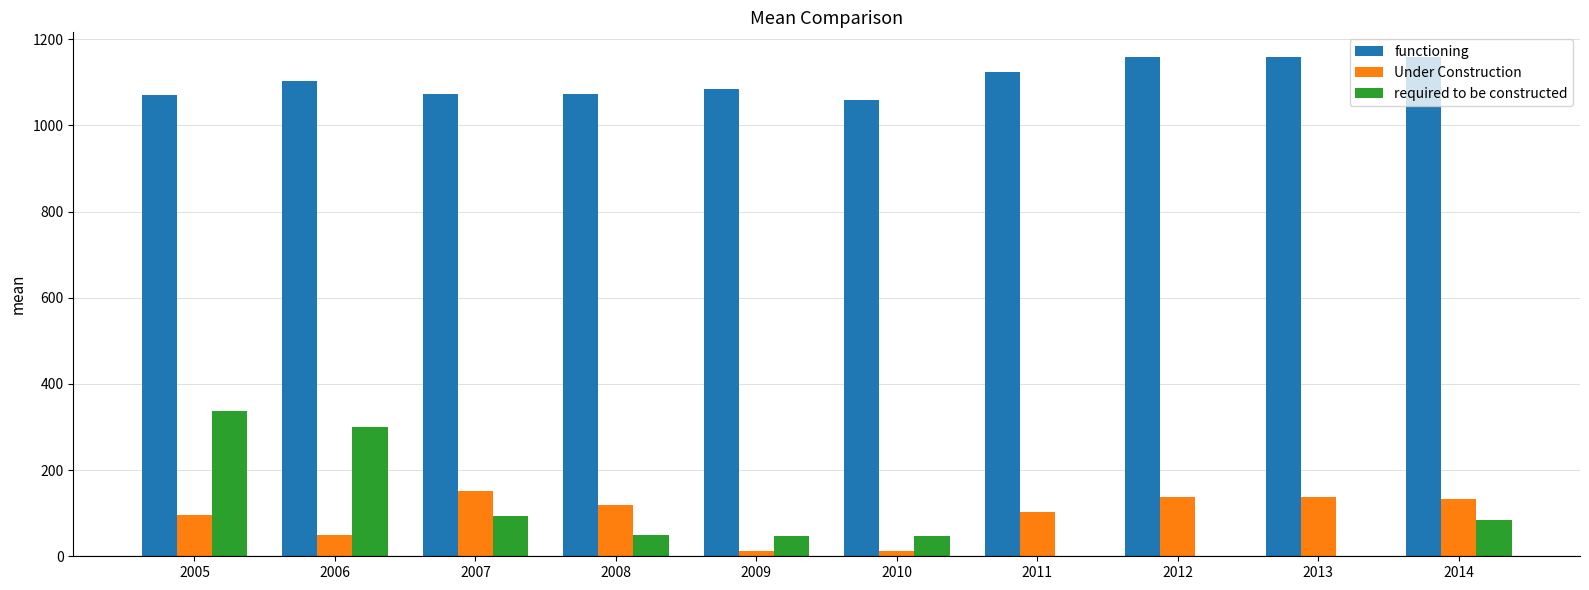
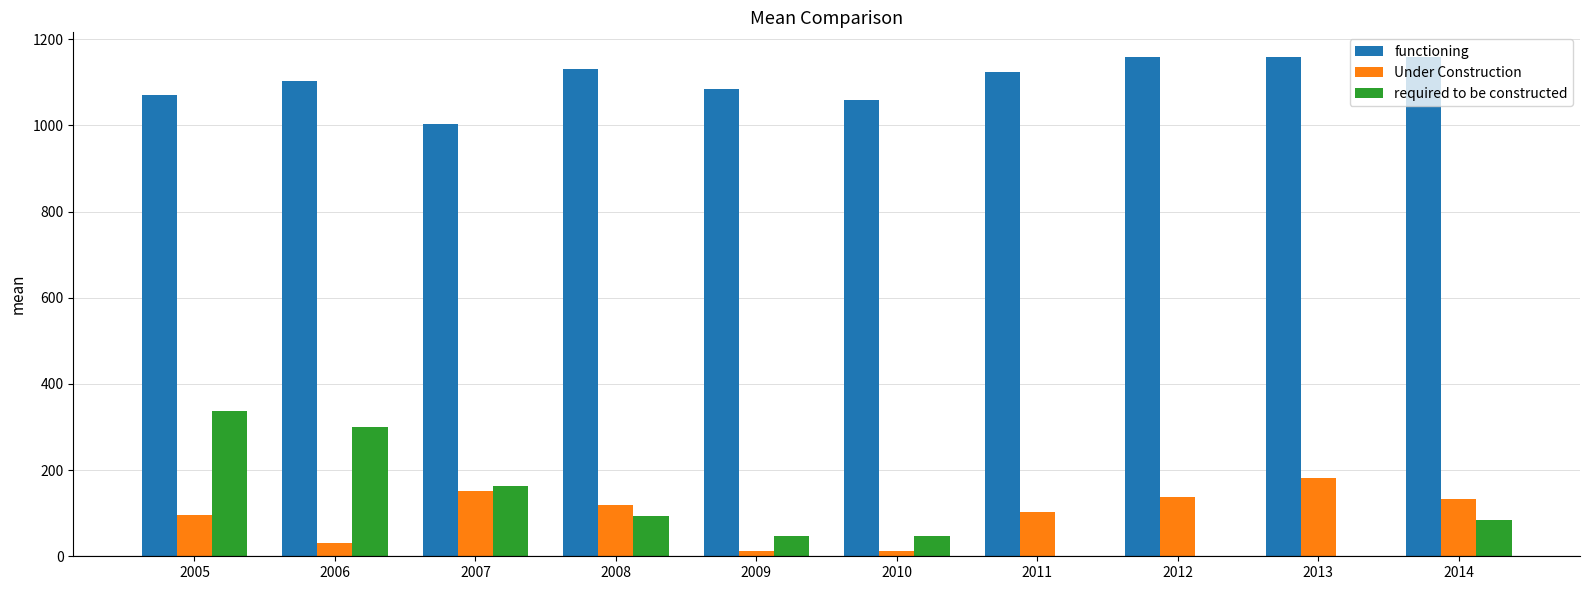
Under Construction, 2006: 50 -> 30
functioning, 2007: 1070 -> 1000
required to be constructed, 2007: 90 -> 160
functioning, 2008: 1070 -> 1130
required to be constructed, 2008: 50 -> 90
Under Construction, 2013: 140 -> 180
